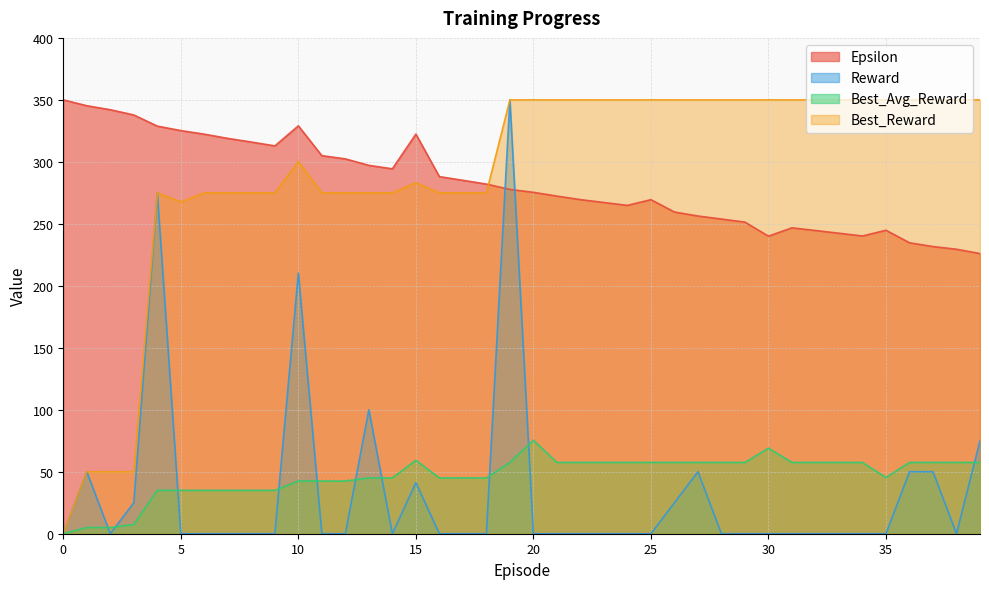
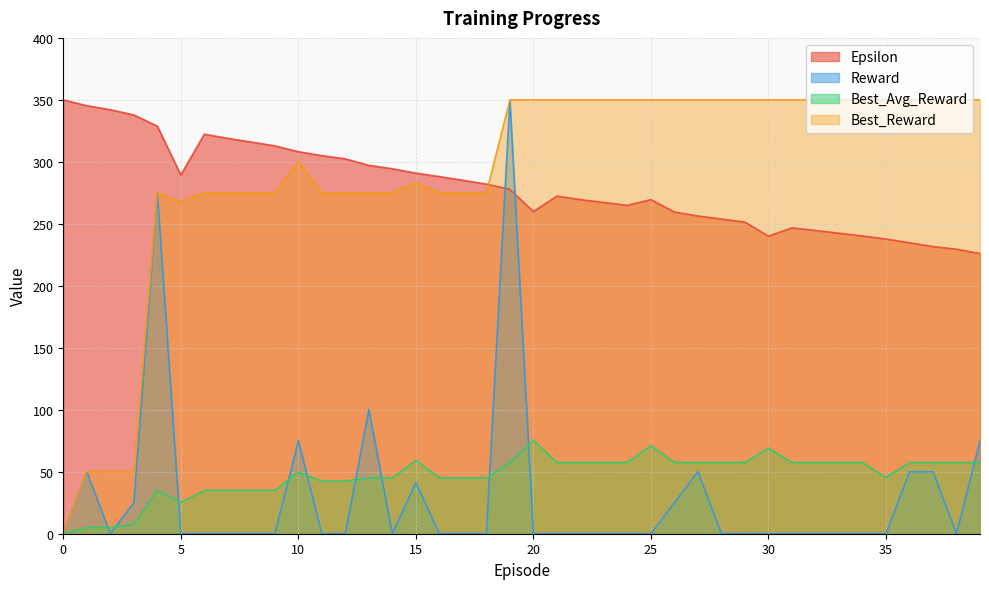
Epsilon, 5: 325 -> 289
Best_Avg_Reward, 5: 35 -> 25
Epsilon, 10: 329 -> 308
Reward, 10: 210 -> 75
Best_Avg_Reward, 10: 43 -> 50
Epsilon, 15: 322 -> 291
Epsilon, 20: 275 -> 260
Best_Avg_Reward, 25: 58 -> 71
Epsilon, 35: 245 -> 238
